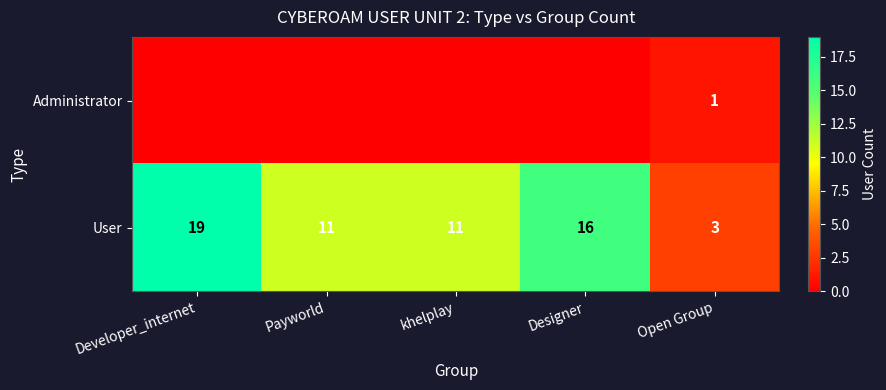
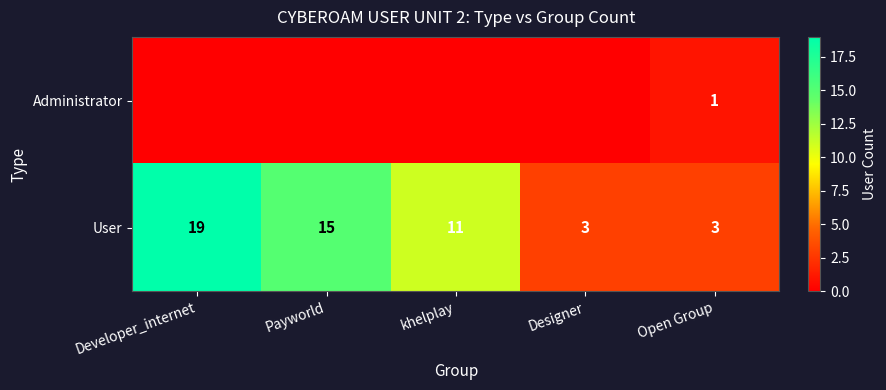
User, Payworld: 11 -> 15
User, Designer: 16 -> 3
